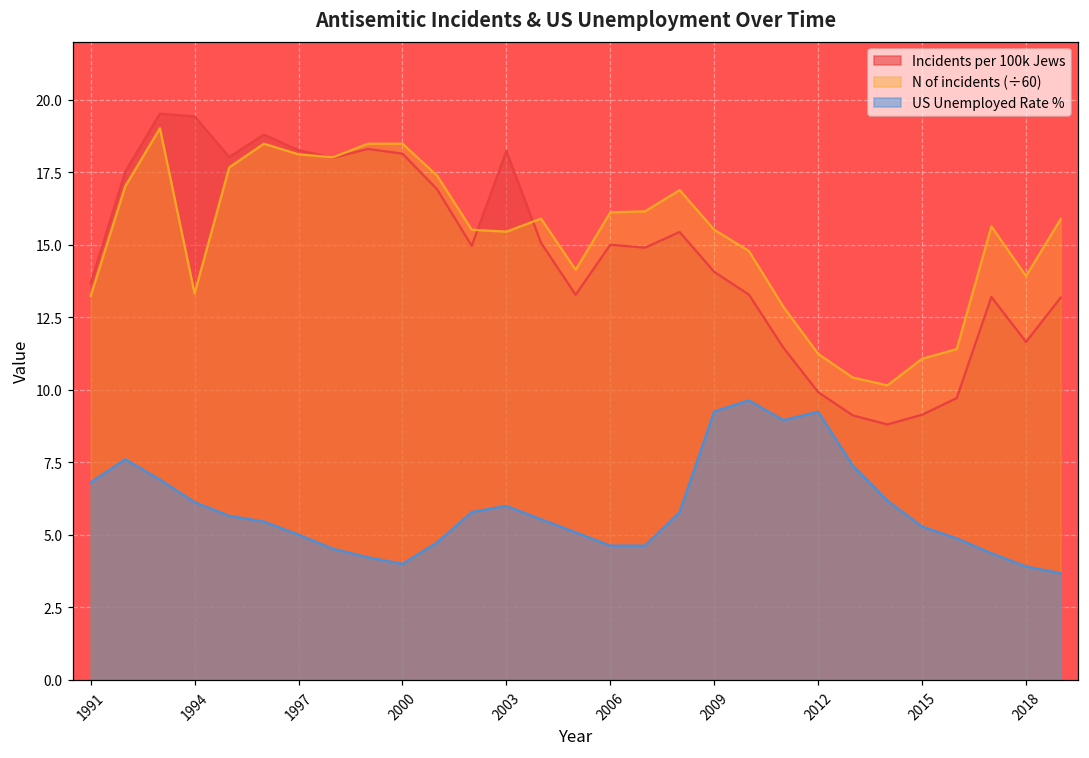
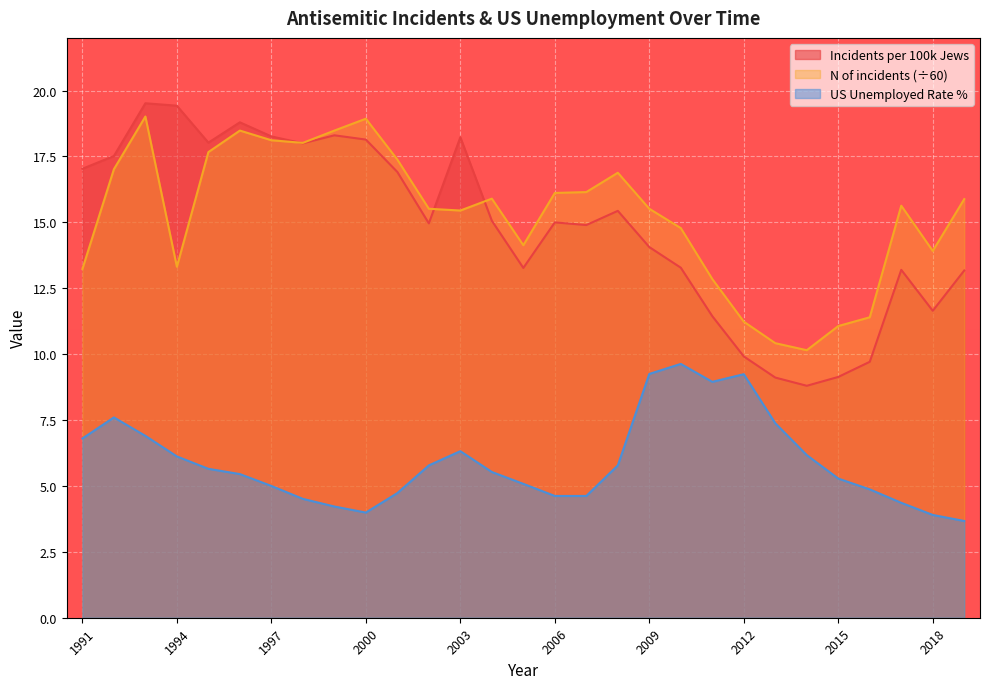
Incidents per 100k Jews, 1991: 13.7 -> 17.0
N of incidents (÷60), 2000: 18.5 -> 18.9
US Unemployed Rate %, 2003: 6.0 -> 6.3
